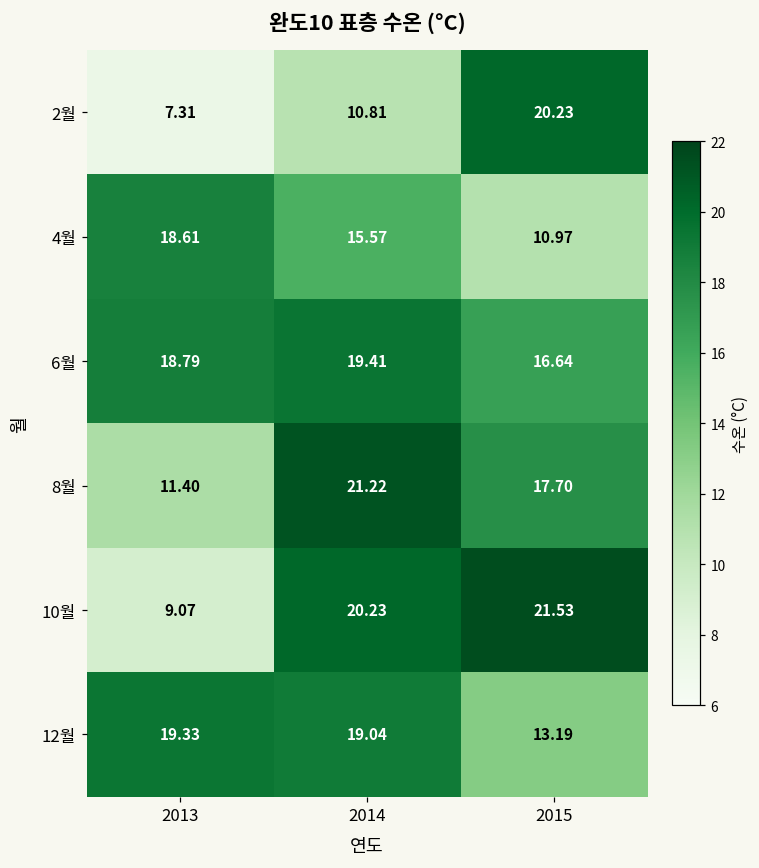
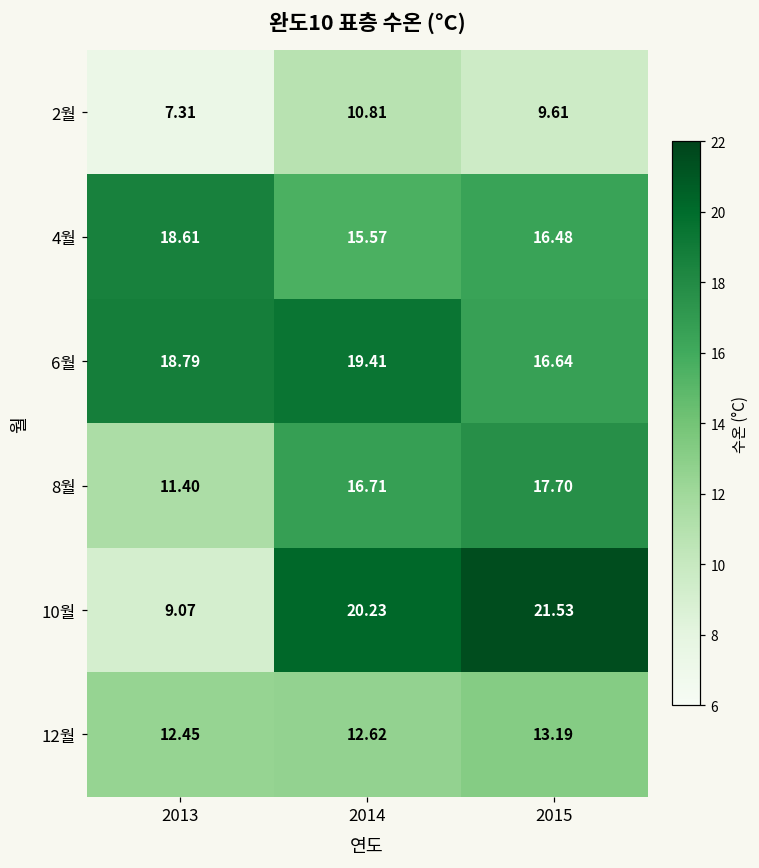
2월, 2015: 20.23 -> 9.61
4월, 2015: 10.97 -> 16.48
8월, 2014: 21.22 -> 16.71
12월, 2013: 19.33 -> 12.45
12월, 2014: 19.04 -> 12.62
